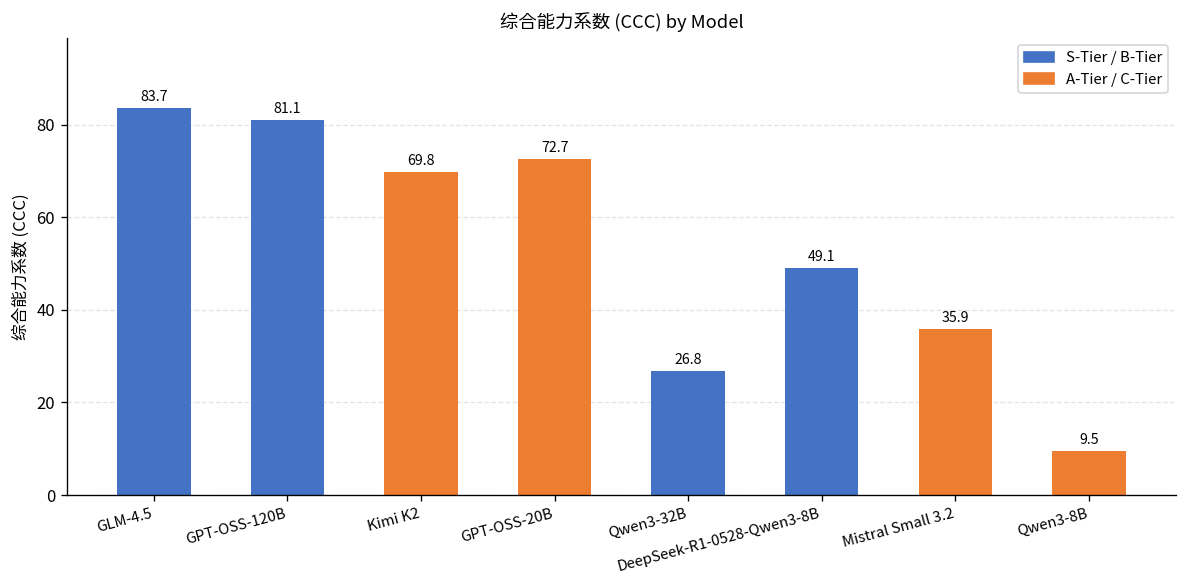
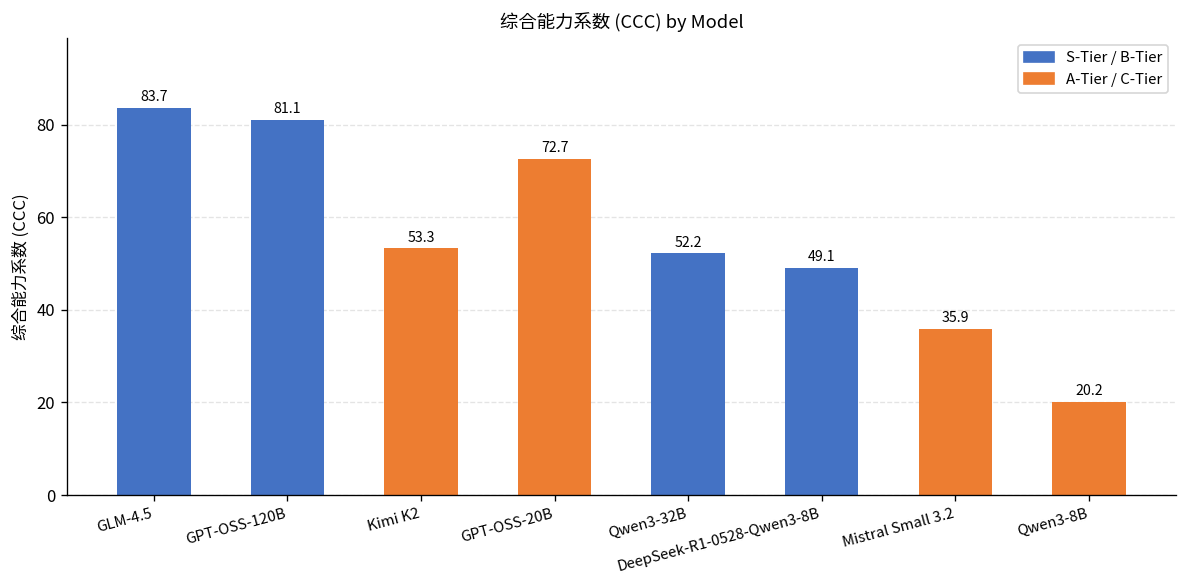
Kimi K2: 69.8 -> 53.3
Qwen3-32B: 26.8 -> 52.2
Qwen3-8B: 9.5 -> 20.2
